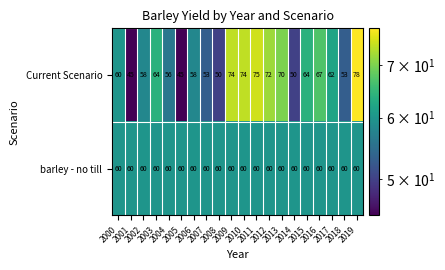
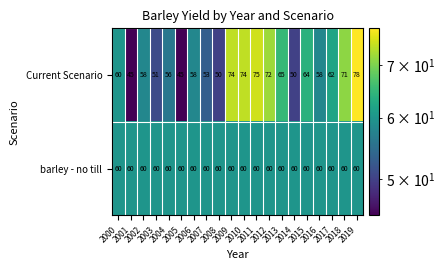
Current Scenario, 2003: 64 -> 51
Current Scenario, 2013: 70 -> 65
Current Scenario, 2016: 67 -> 58
Current Scenario, 2018: 53 -> 71
